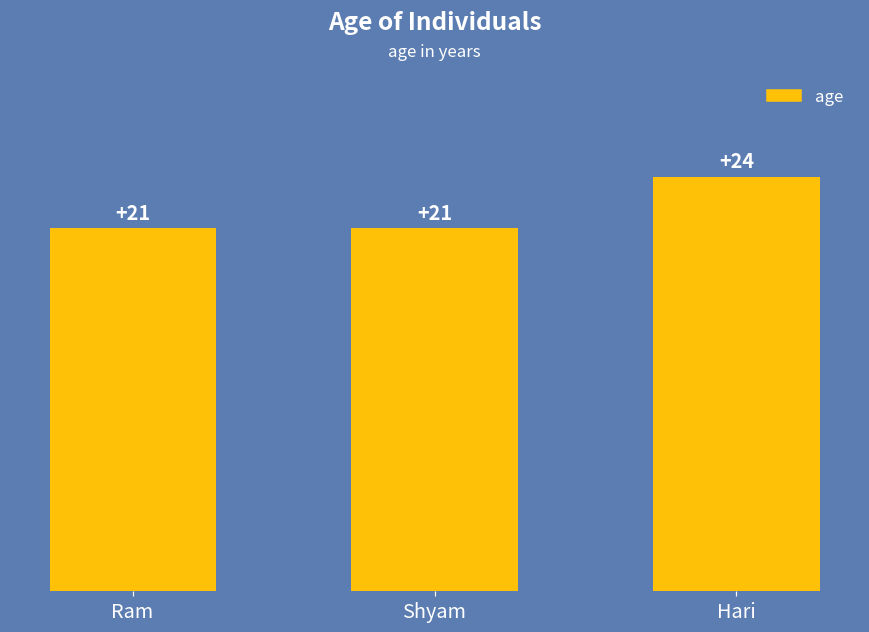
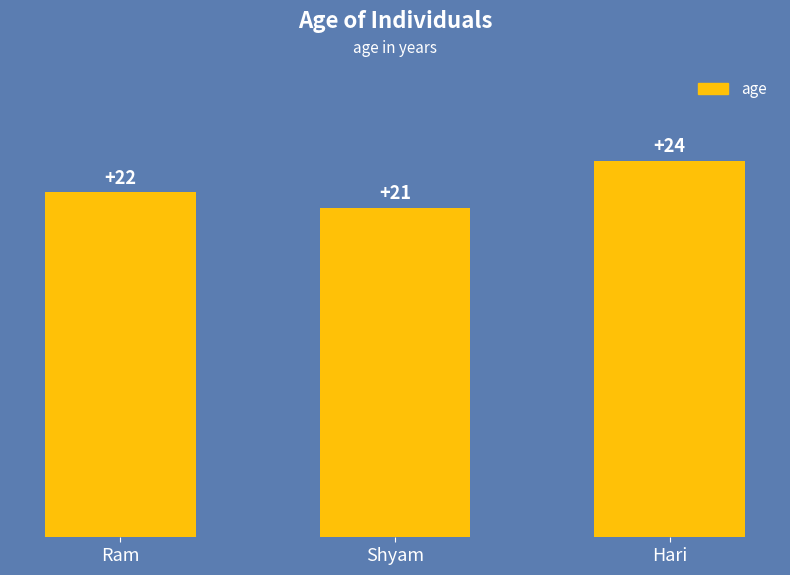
Ram: +21 -> +22
